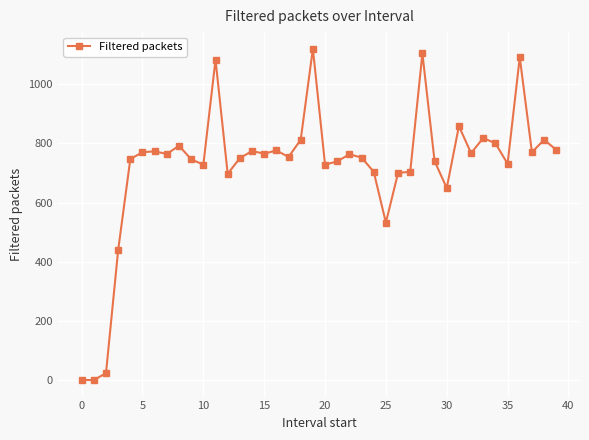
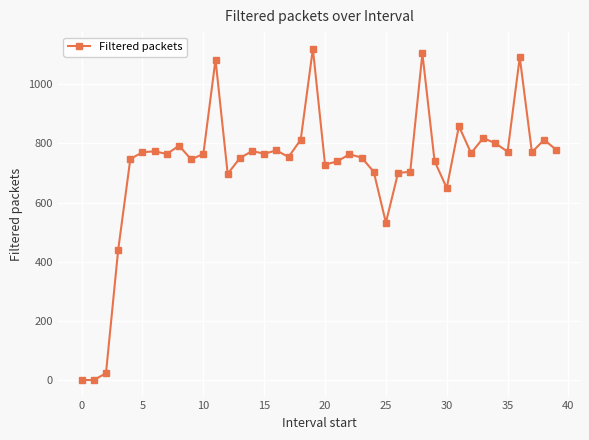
10: 730 -> 760
35: 730 -> 770
